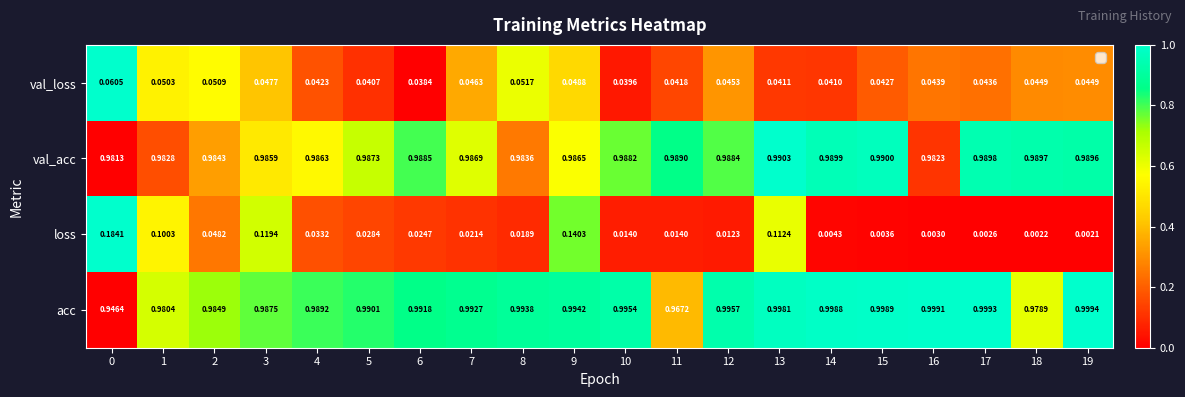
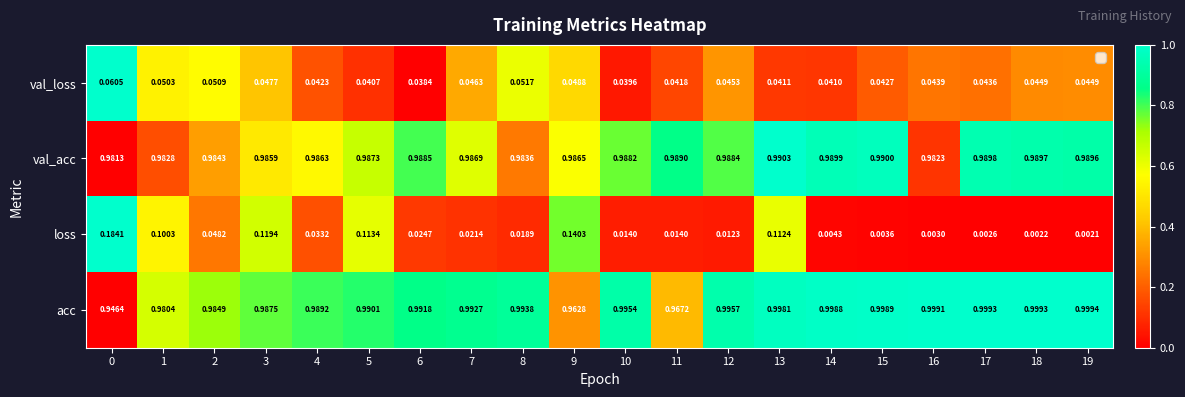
loss, 5: 0.0284 -> 0.1134
acc, 9: 0.9942 -> 0.9628
acc, 18: 0.9789 -> 0.9993
